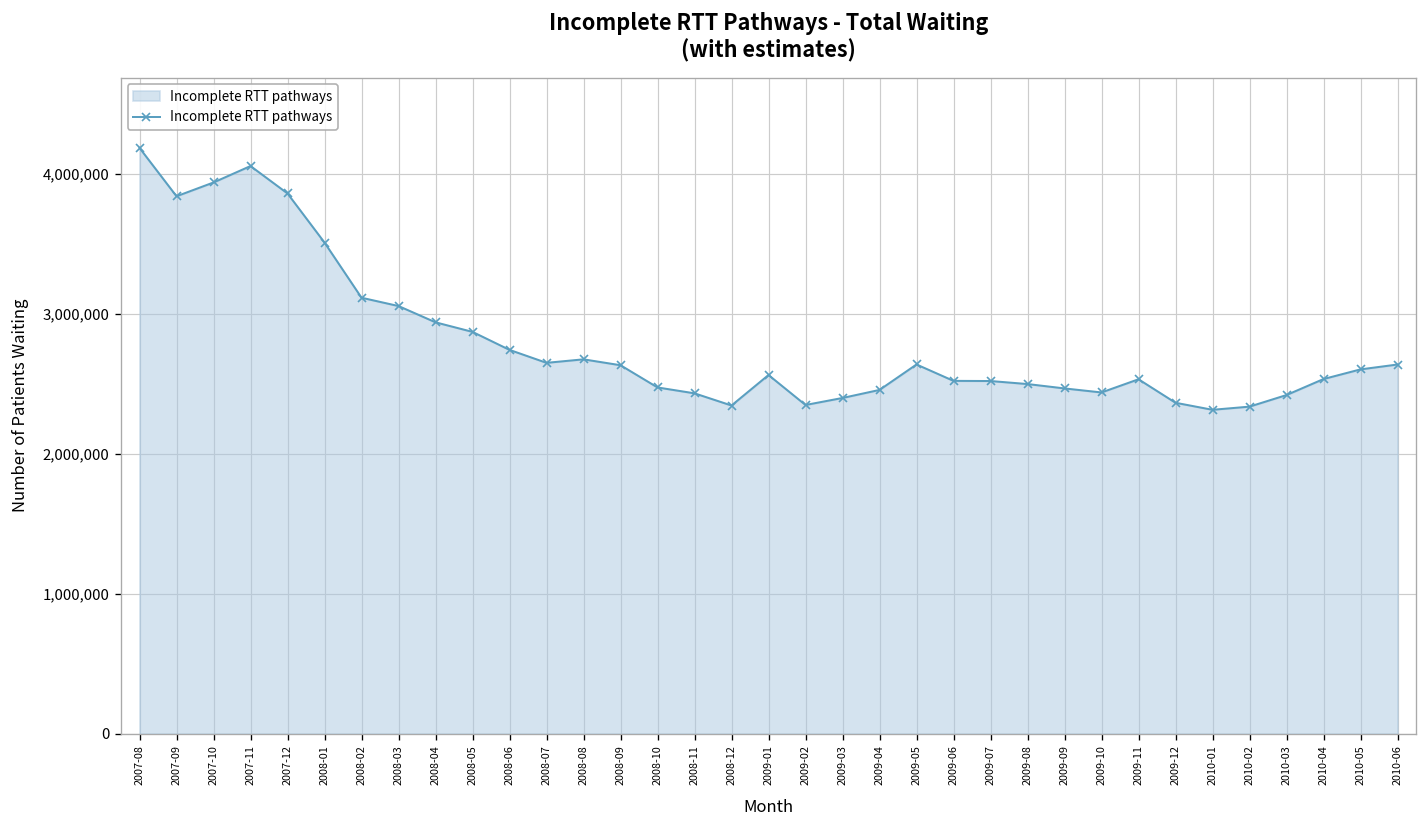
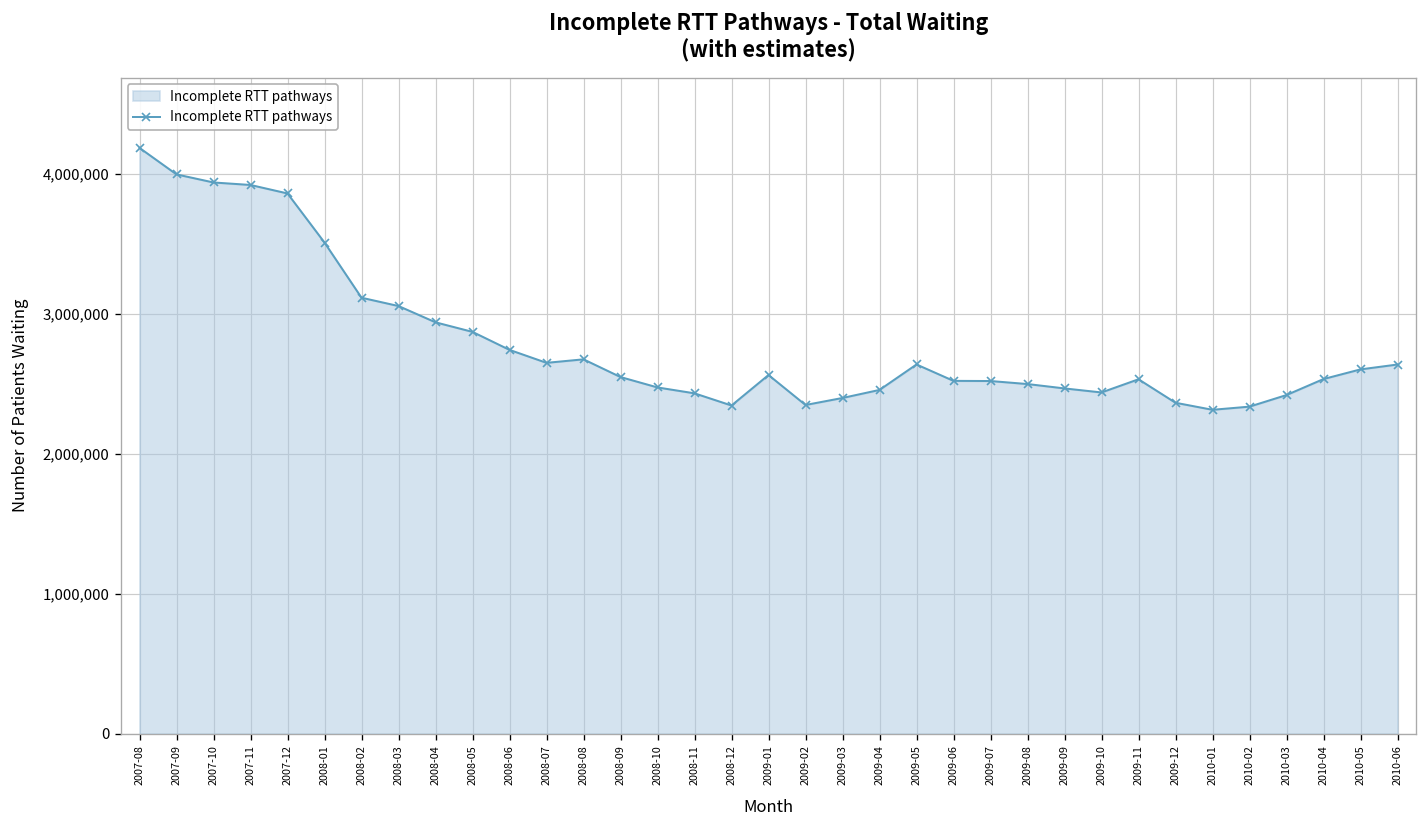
2007-09: 3,840,000 -> 4,000,000
2007-11: 4,060,000 -> 3,920,000
2008-09: 2,630,000 -> 2,550,000
